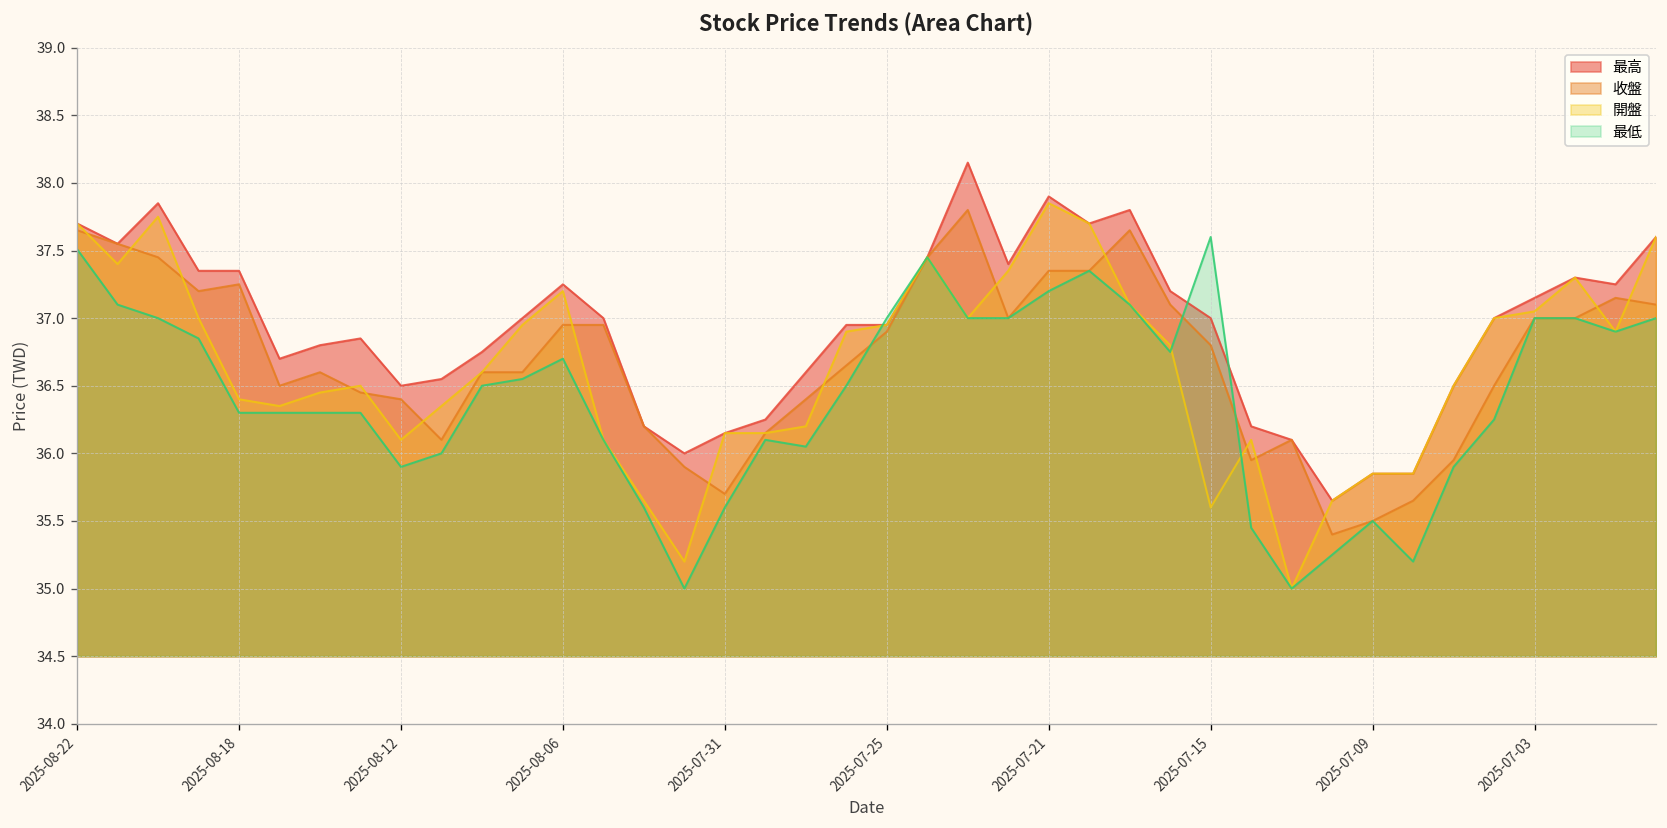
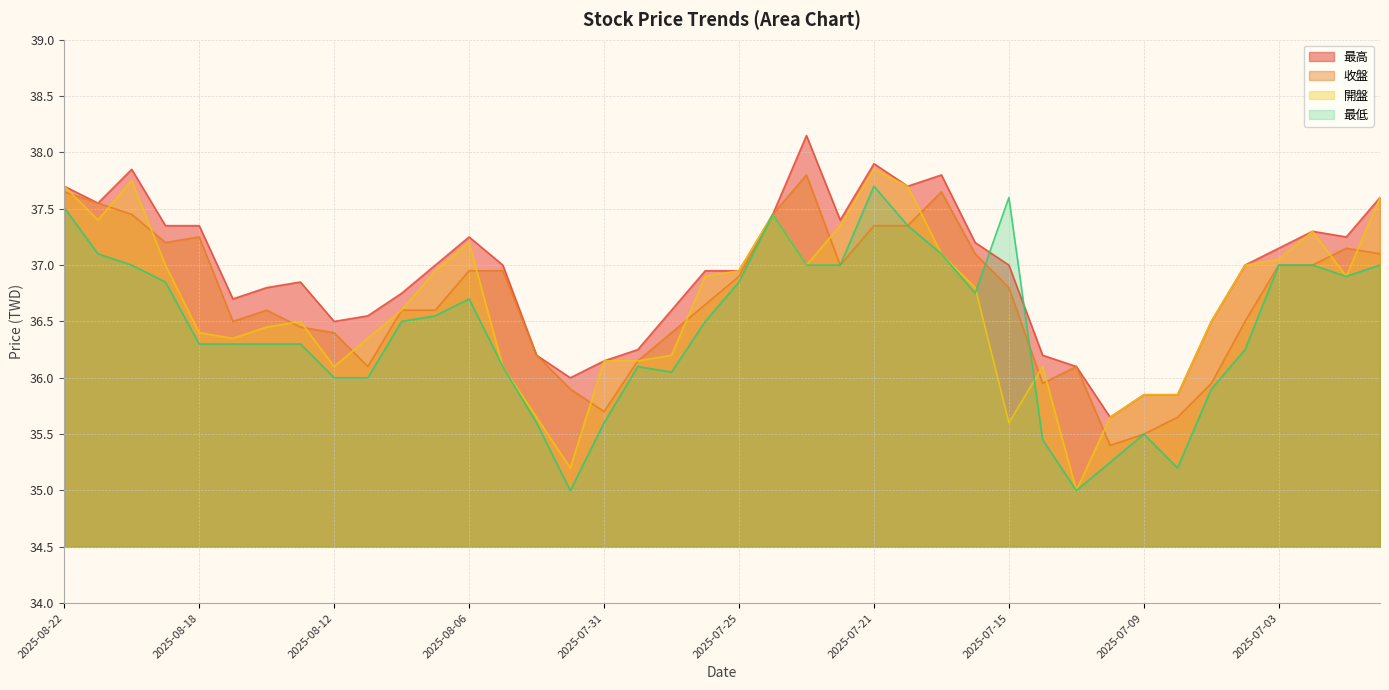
最低, 2025-08-12: 35.9 -> 36.0
最低, 2025-07-25: 37.00 -> 36.85
最低, 2025-07-21: 37.2 -> 37.7
